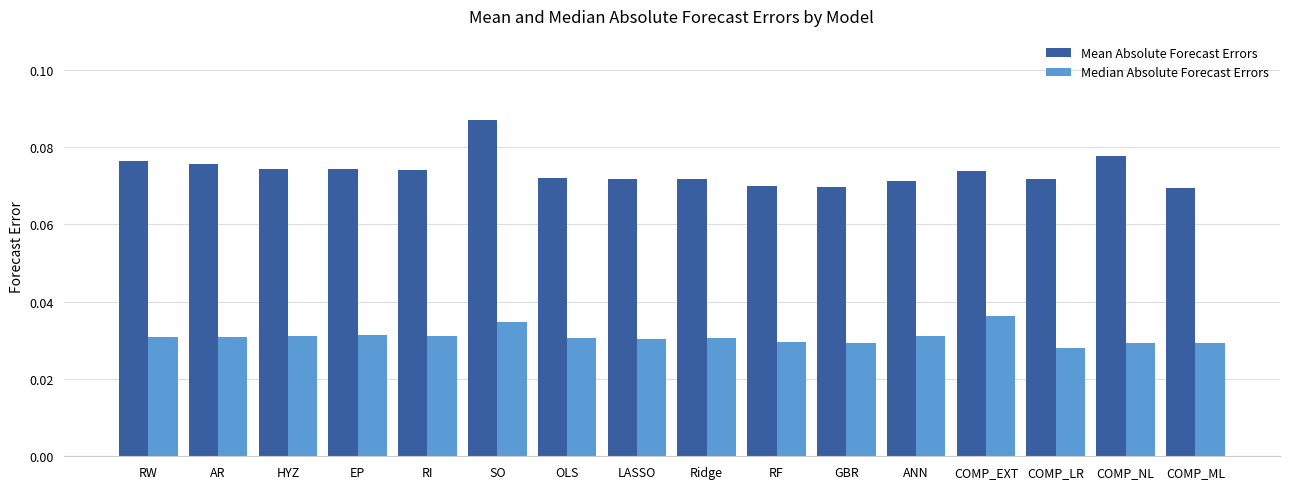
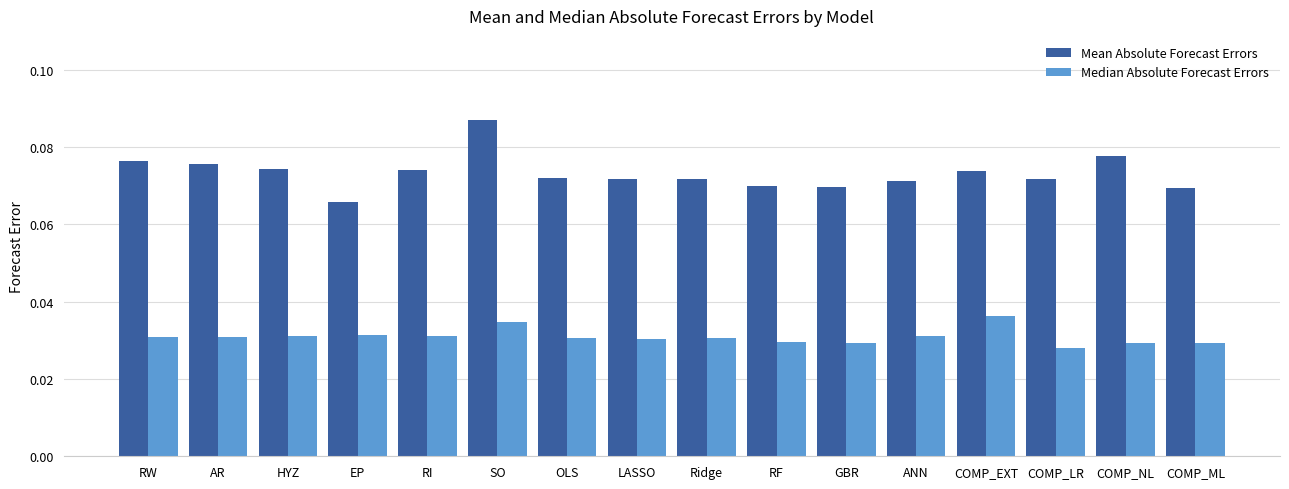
Mean Absolute Forecast Errors, EP: 0.074 -> 0.066
